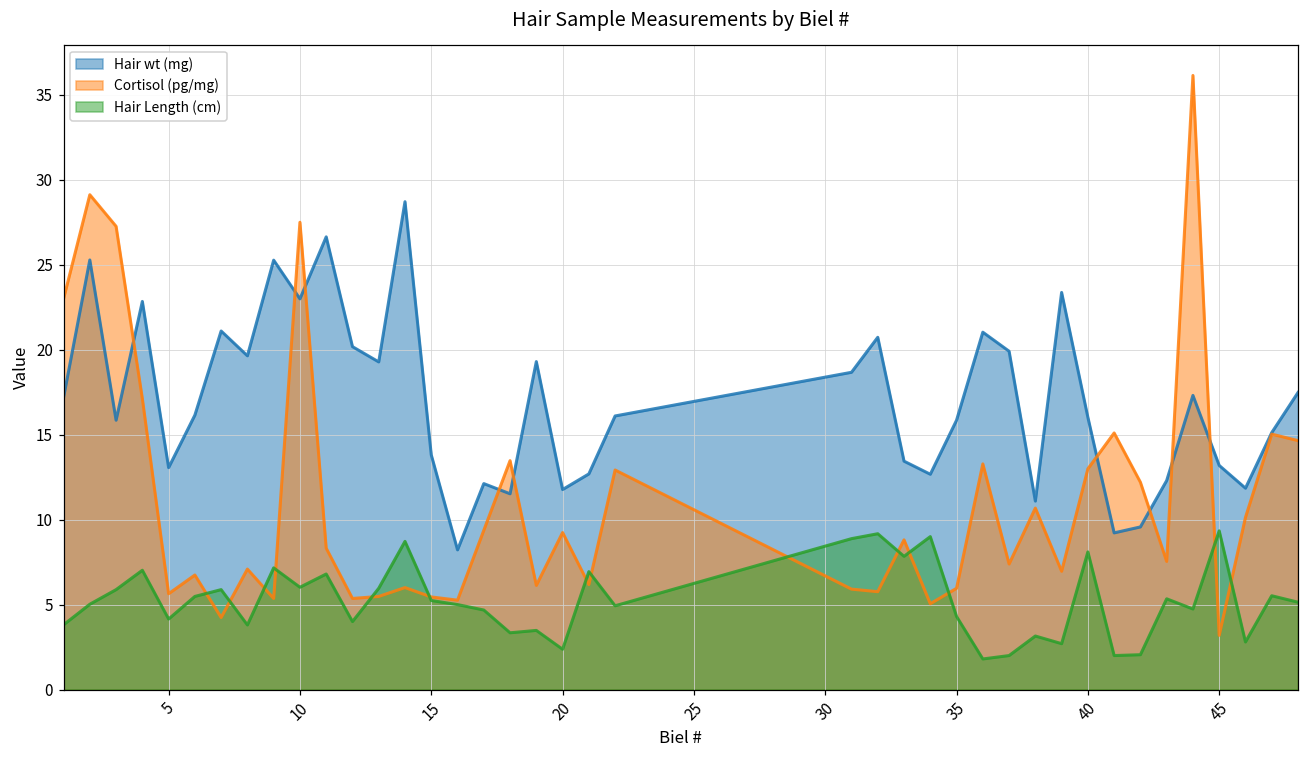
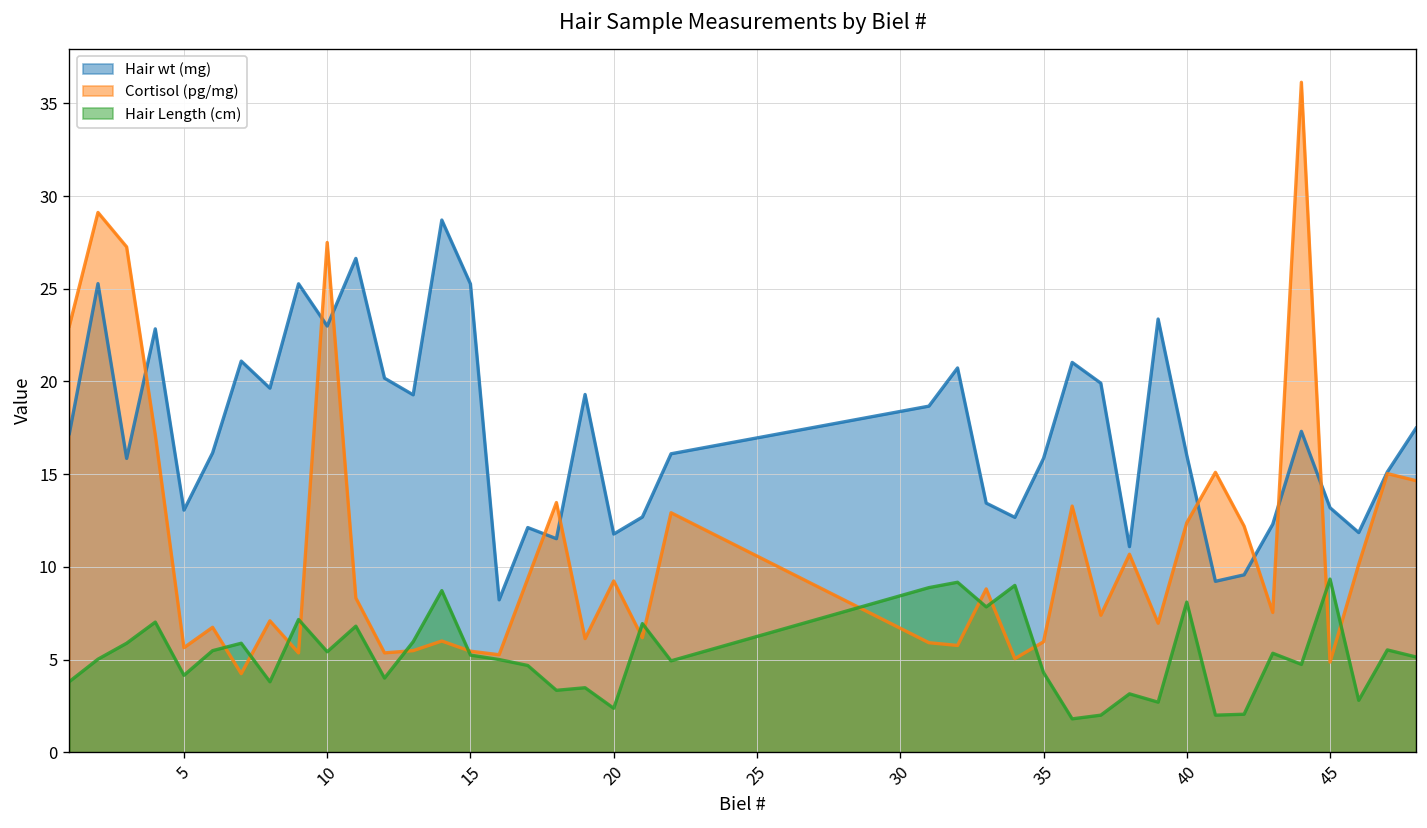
Hair Length (cm), 10: 6.0 -> 5.4
Hair wt (mg), 15: 13.8 -> 25.3
Cortisol (pg/mg), 40: 13.0 -> 12.4
Cortisol (pg/mg), 45: 3.2 -> 4.9
